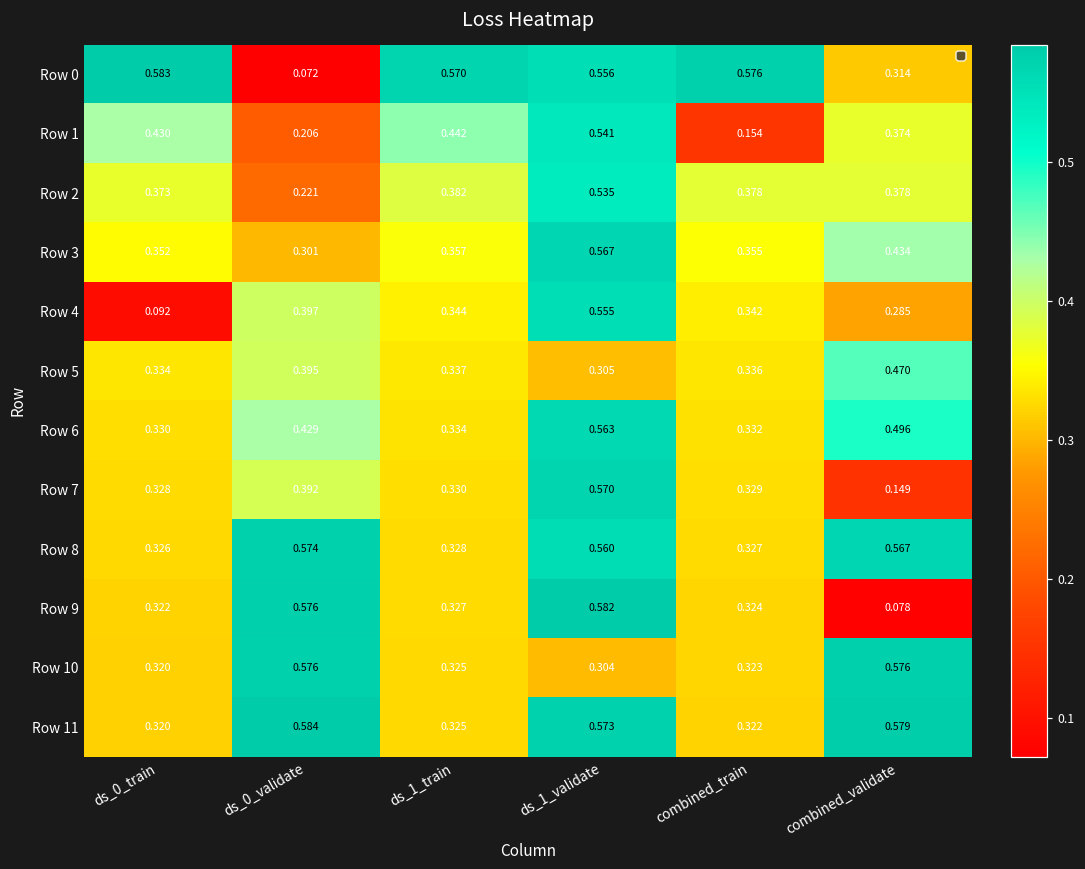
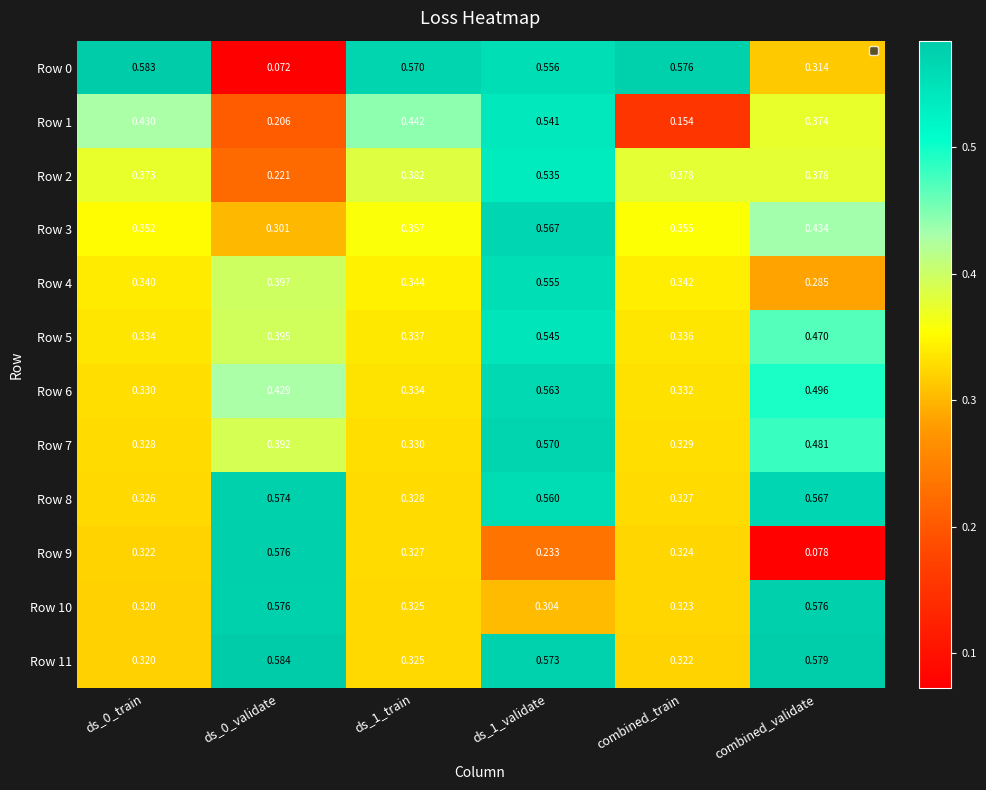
Row 4, ds_0_train: 0.092 -> 0.340
Row 5, ds_1_validate: 0.305 -> 0.545
Row 7, combined_validate: 0.149 -> 0.481
Row 9, ds_1_validate: 0.582 -> 0.233
